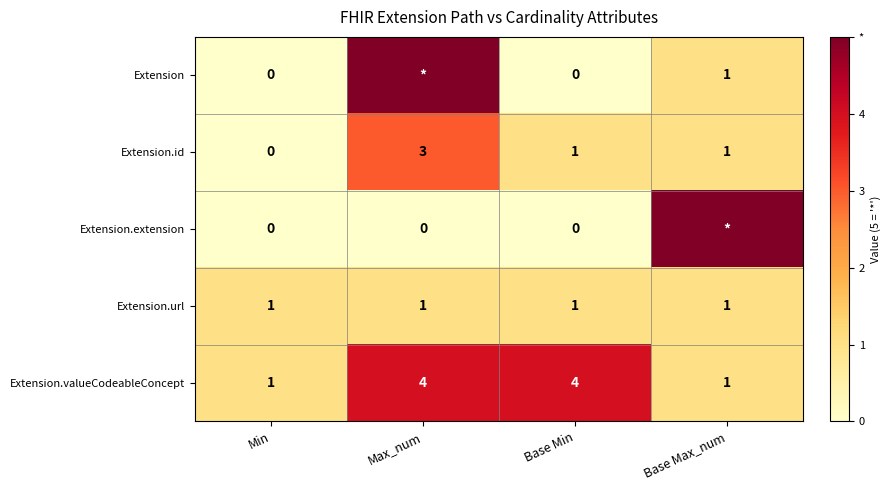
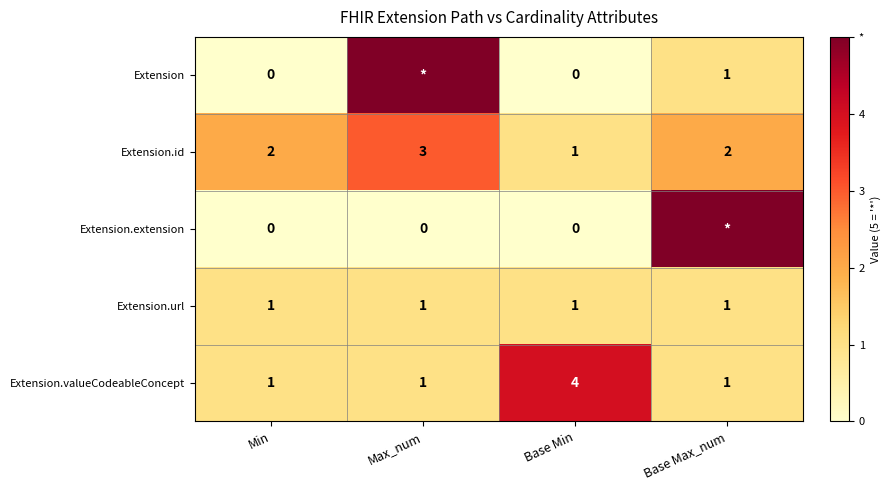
Extension.id, Min: 0 -> 2
Extension.id, Base Max_num: 1 -> 2
Extension.valueCodeableConcept, Max_num: 4 -> 1
